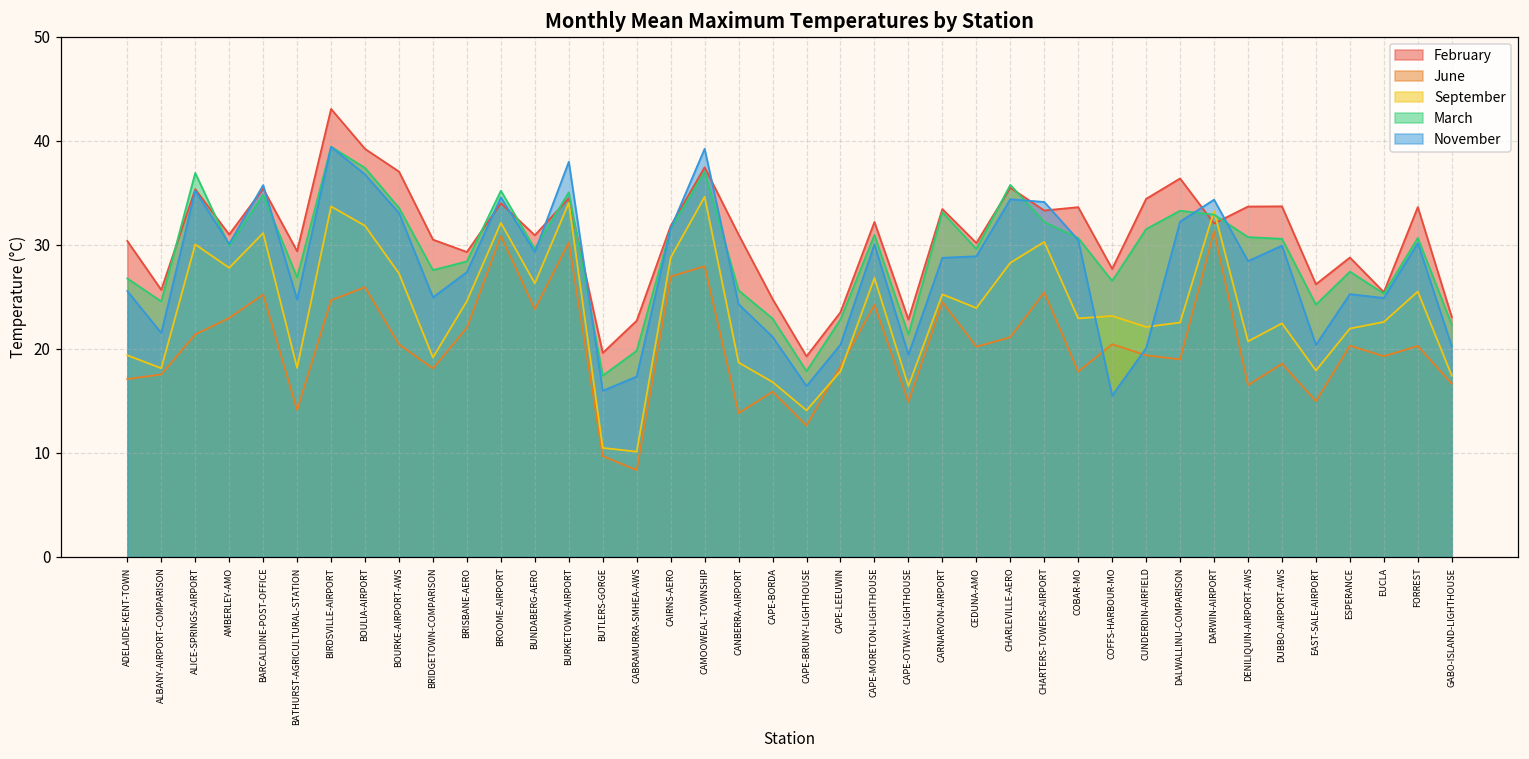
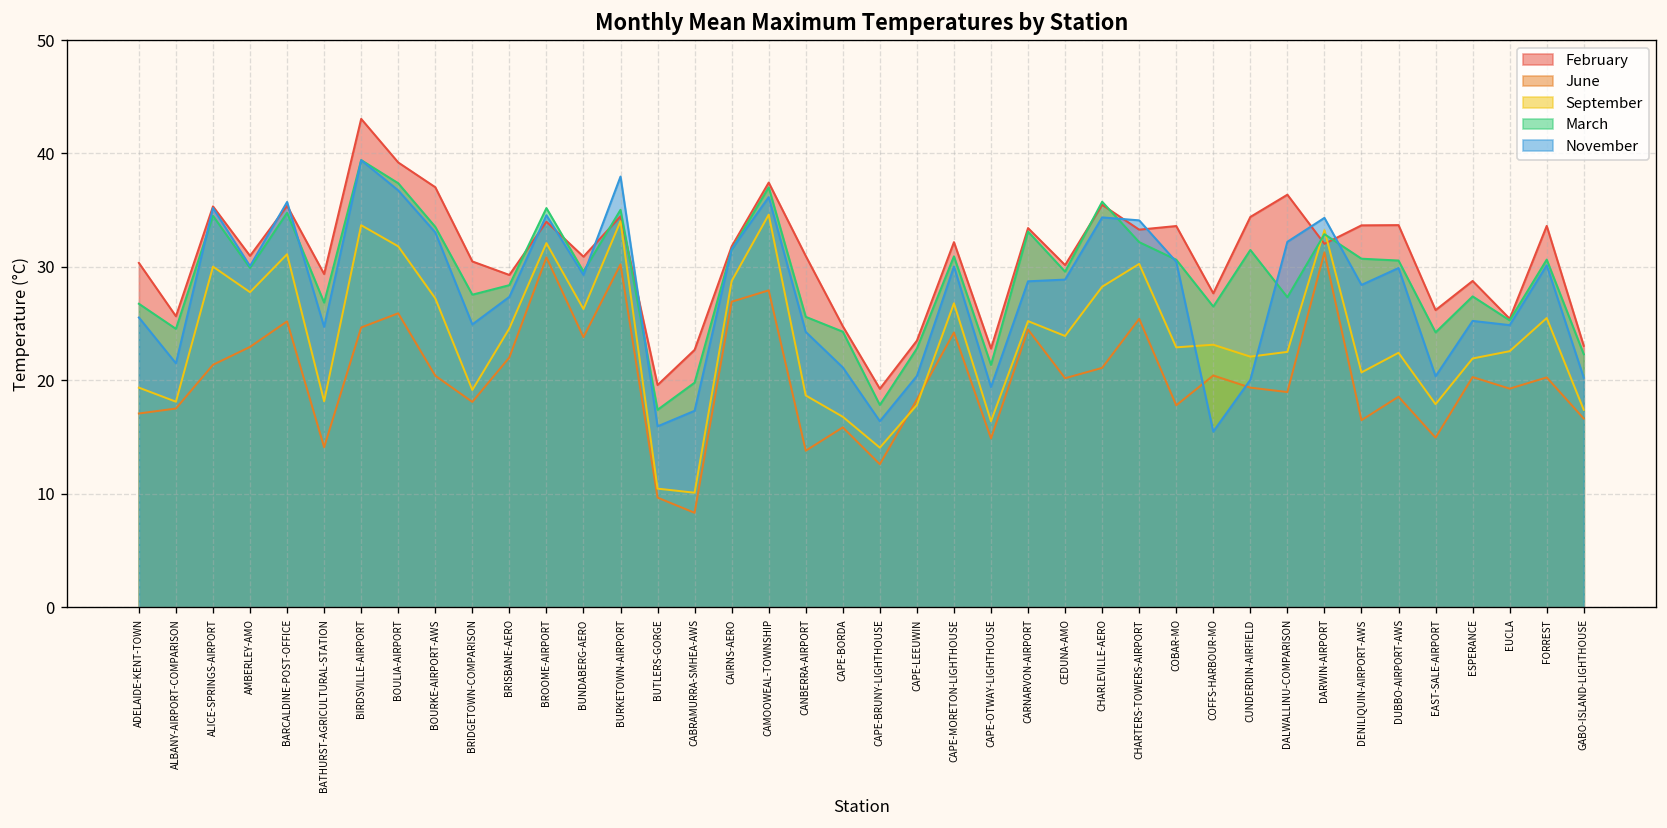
March, ALICE-SPRINGS-AIRPORT: 37 -> 35
November, CAMOOWEAL-TOWNSHIP: 39 -> 36
March, CAPE-BORDA: 23 -> 24
March, DALWALLINU-COMPARISON: 33 -> 27
